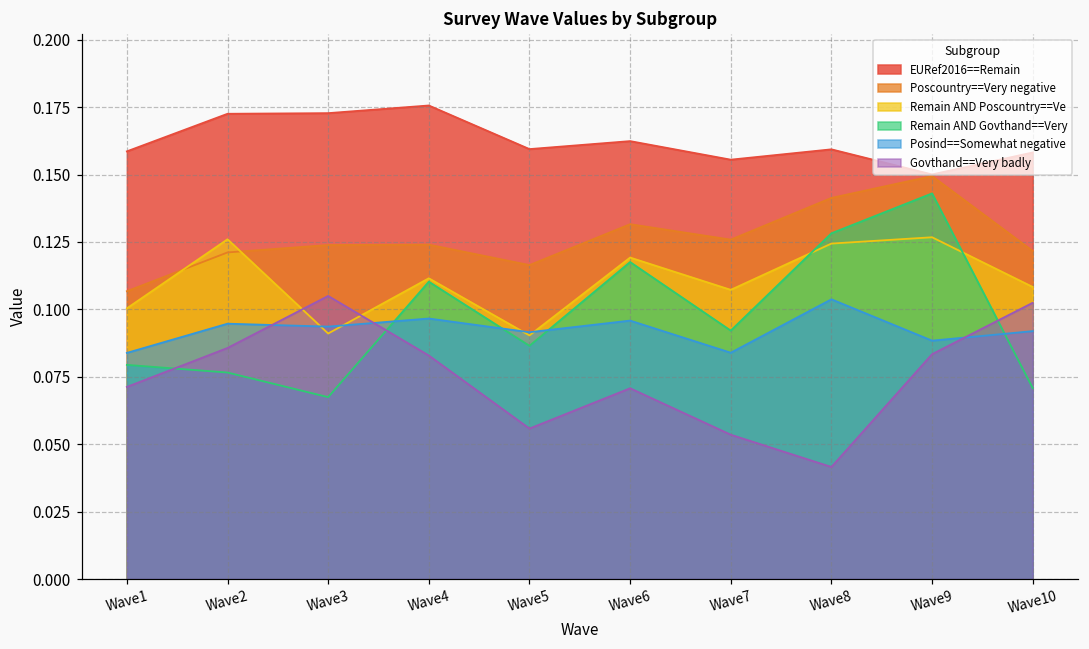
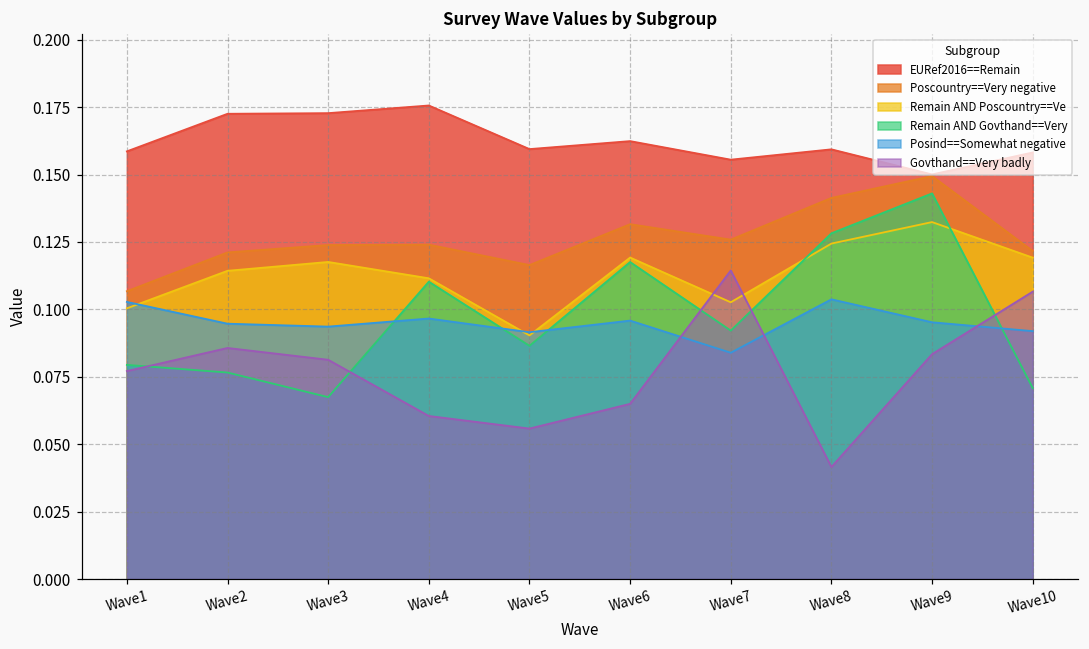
Posind==Somewhat negative, Wave1: 0.084 -> 0.103
Govthand==Very badly, Wave1: 0.071 -> 0.077
Remain AND Poscountry==Ve, Wave2: 0.126 -> 0.114
Remain AND Poscountry==Ve, Wave3: 0.091 -> 0.118
Govthand==Very badly, Wave3: 0.105 -> 0.081
Govthand==Very badly, Wave4: 0.083 -> 0.060
Govthand==Very badly, Wave6: 0.071 -> 0.065
Remain AND Poscountry==Ve, Wave7: 0.107 -> 0.103
Govthand==Very badly, Wave7: 0.054 -> 0.114
Remain AND Poscountry==Ve, Wave9: 0.127 -> 0.132
Posind==Somewhat negative, Wave9: 0.088 -> 0.095
Remain AND Poscountry==Ve, Wave10: 0.108 -> 0.119
Govthand==Very badly, Wave10: 0.102 -> 0.107
